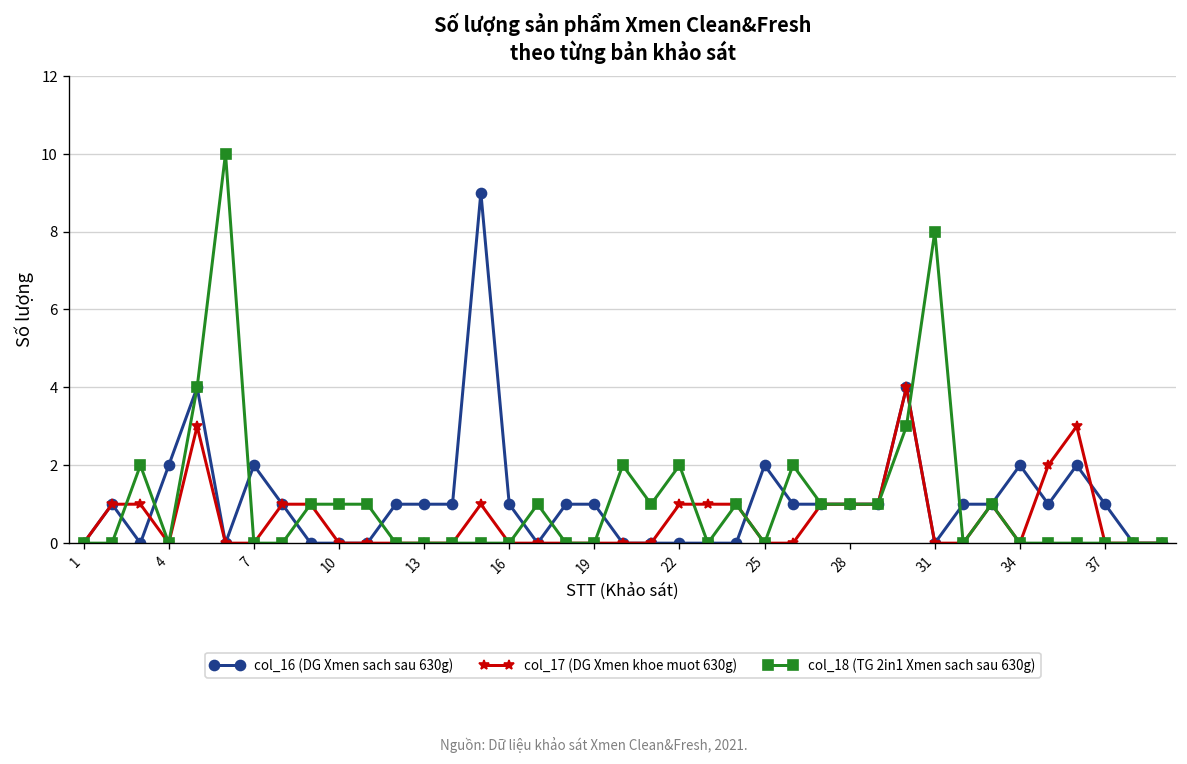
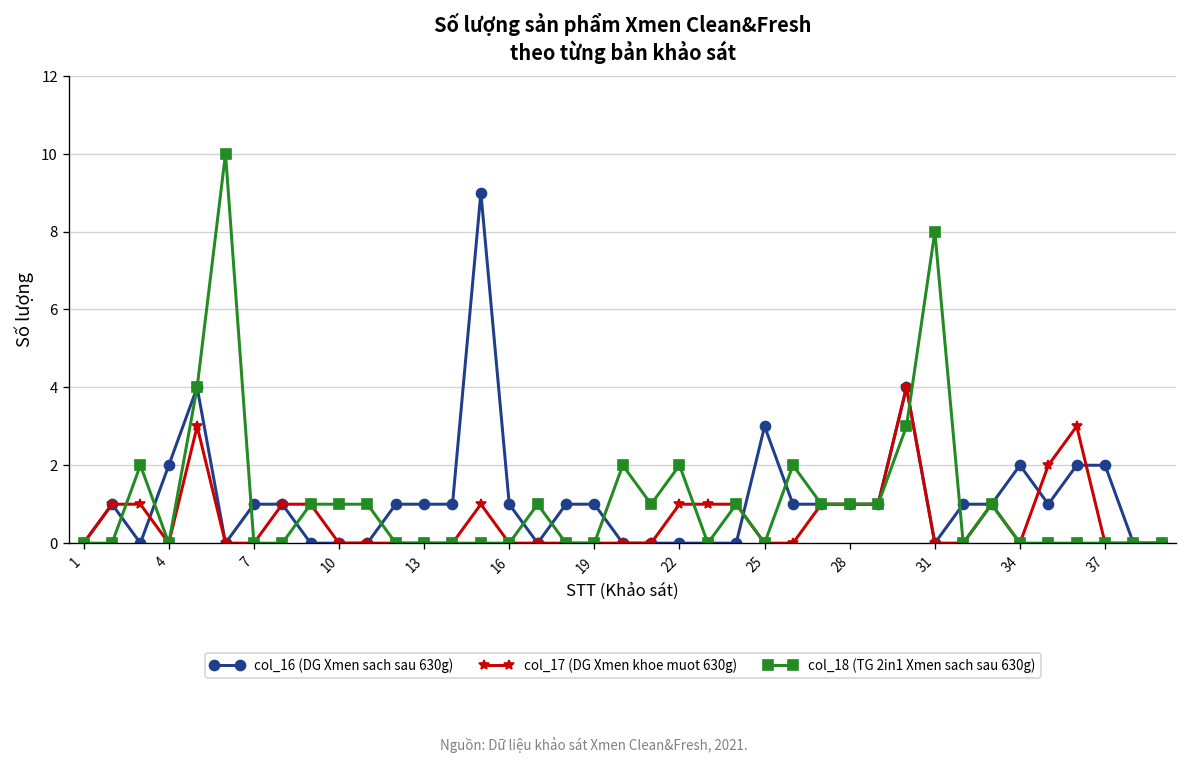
col_16 (DG Xmen sach sau 630g), 7: 2 -> 1
col_16 (DG Xmen sach sau 630g), 25: 2 -> 3
col_16 (DG Xmen sach sau 630g), 37: 1 -> 2
